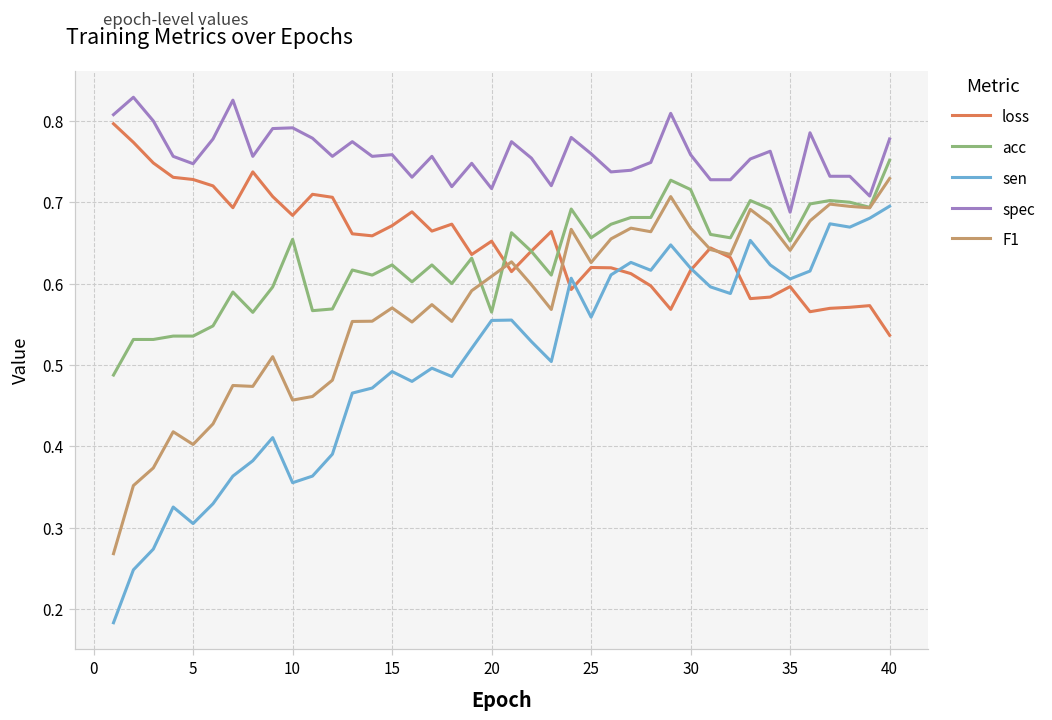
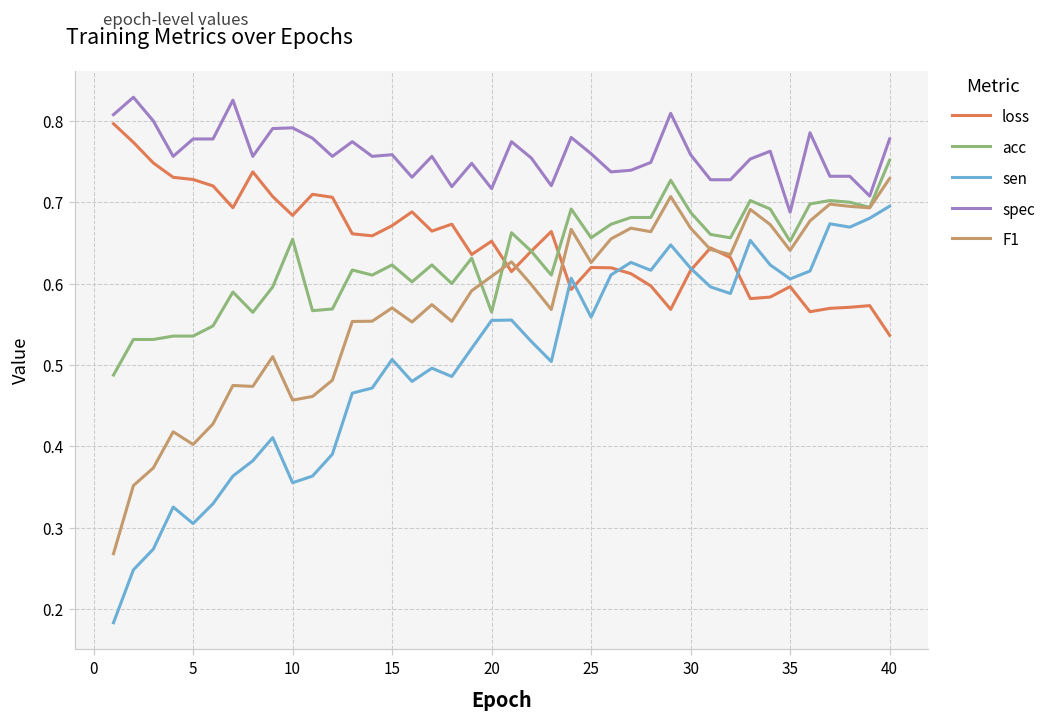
spec, 5: 0.75 -> 0.78
sen, 15: 0.49 -> 0.51
acc, 30: 0.72 -> 0.69
